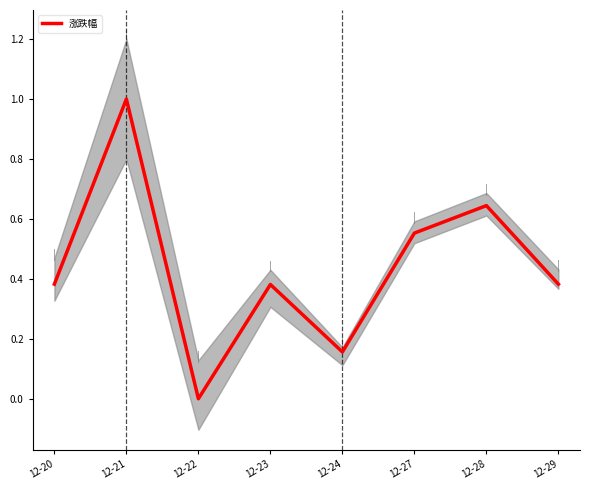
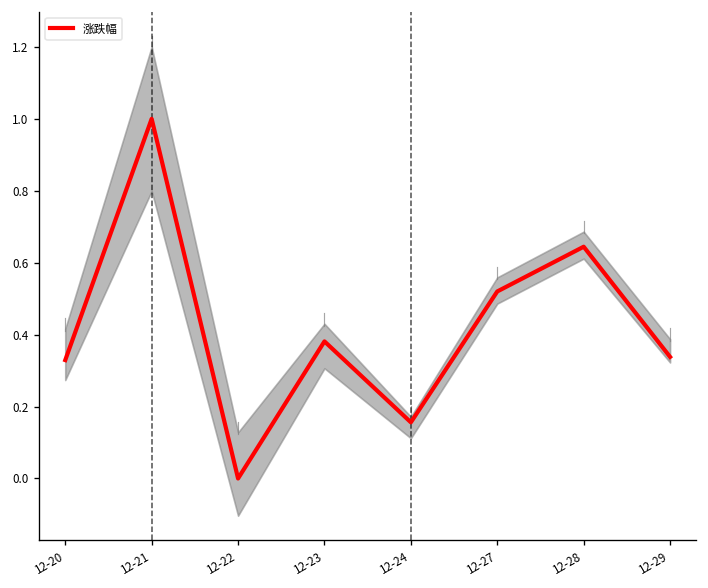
涨跌幅, 12-20: 0.38 -> 0.33
涨跌幅, 12-27: 0.55 -> 0.52
涨跌幅, 12-29: 0.38 -> 0.34
